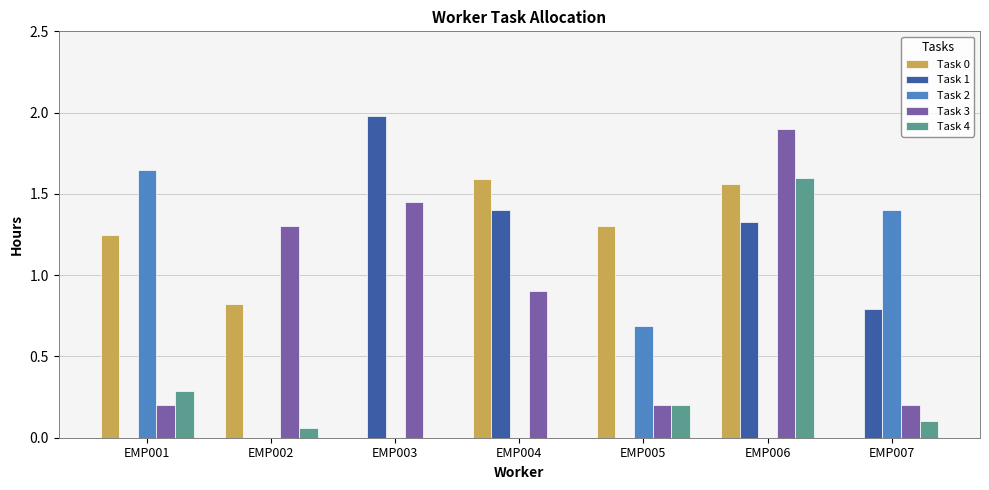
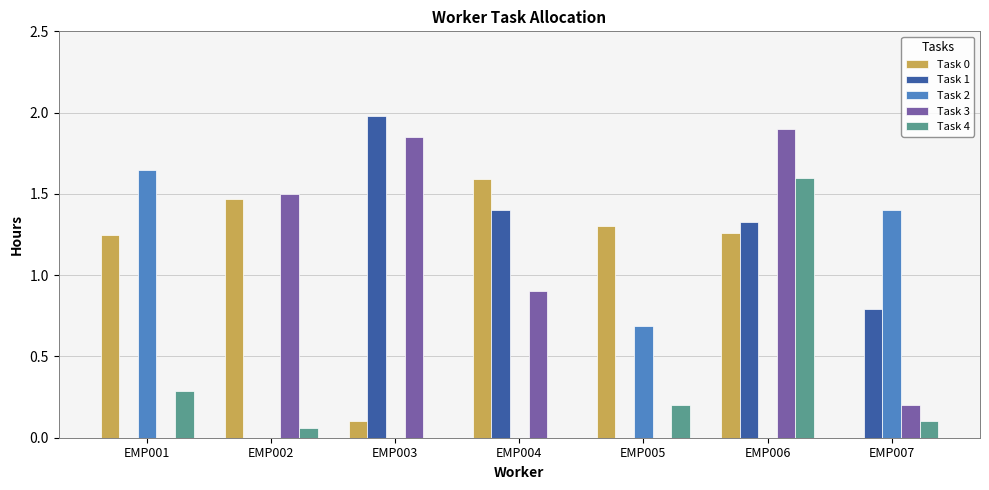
Task 3, EMP001: 0.2 -> 0.0
Task 0, EMP002: 0.82 -> 1.47
Task 3, EMP002: 1.3 -> 1.5
Task 0, EMP003: 0.0 -> 0.1
Task 3, EMP003: 1.45 -> 1.85
Task 3, EMP005: 0.2 -> 0.0
Task 0, EMP006: 1.56 -> 1.26
